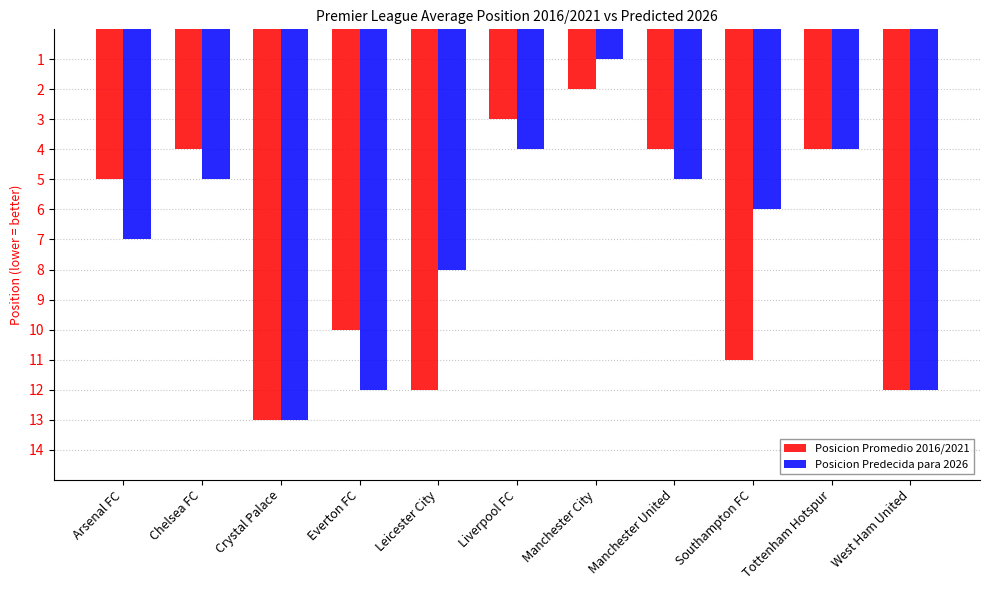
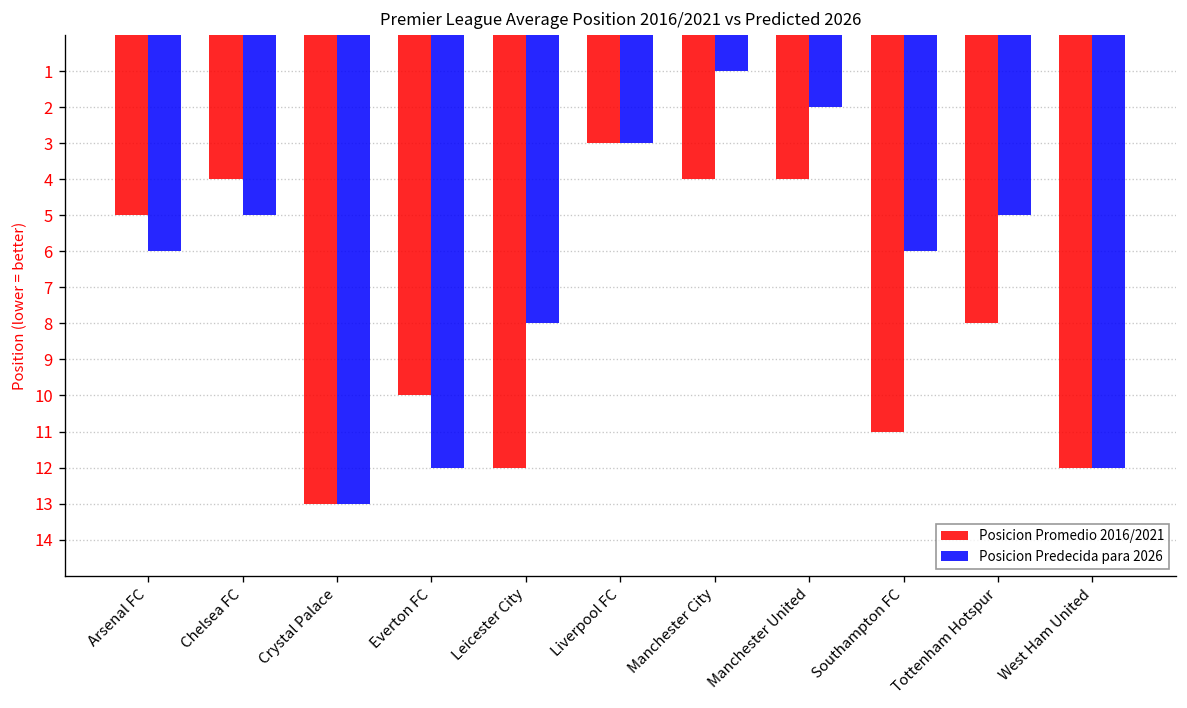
Posicion Predecida para 2026, Arsenal FC: 7 -> 6
Posicion Predecida para 2026, Liverpool FC: 4 -> 3
Posicion Promedio 2016/2021, Manchester City: 2 -> 4
Posicion Predecida para 2026, Manchester United: 5 -> 2
Posicion Promedio 2016/2021, Tottenham Hotspur: 4 -> 8
Posicion Predecida para 2026, Tottenham Hotspur: 4 -> 5
